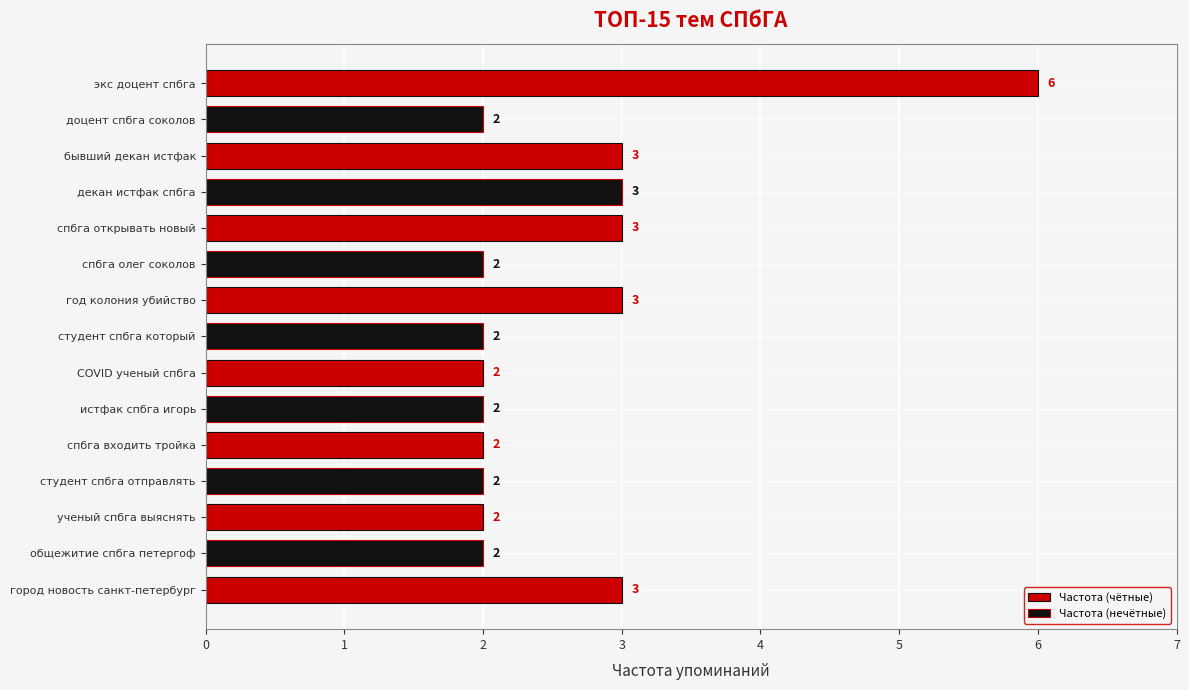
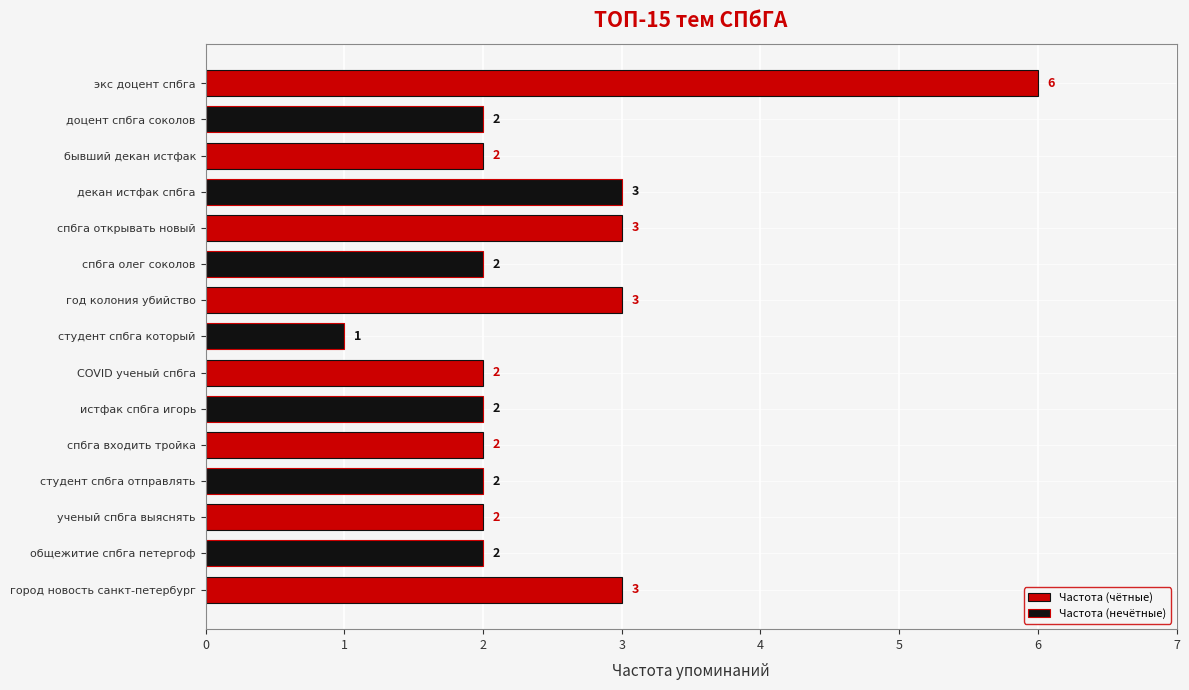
Частота (чётные), бывший декан истфак: 3 -> 2
Частота (нечётные), студент спбга который: 2 -> 1
